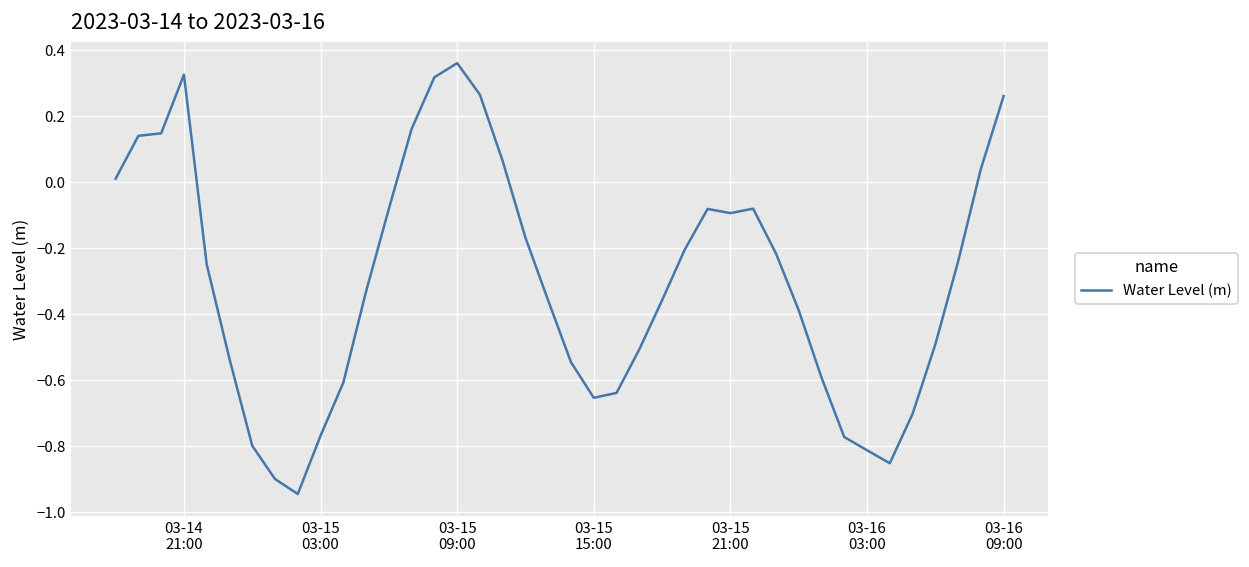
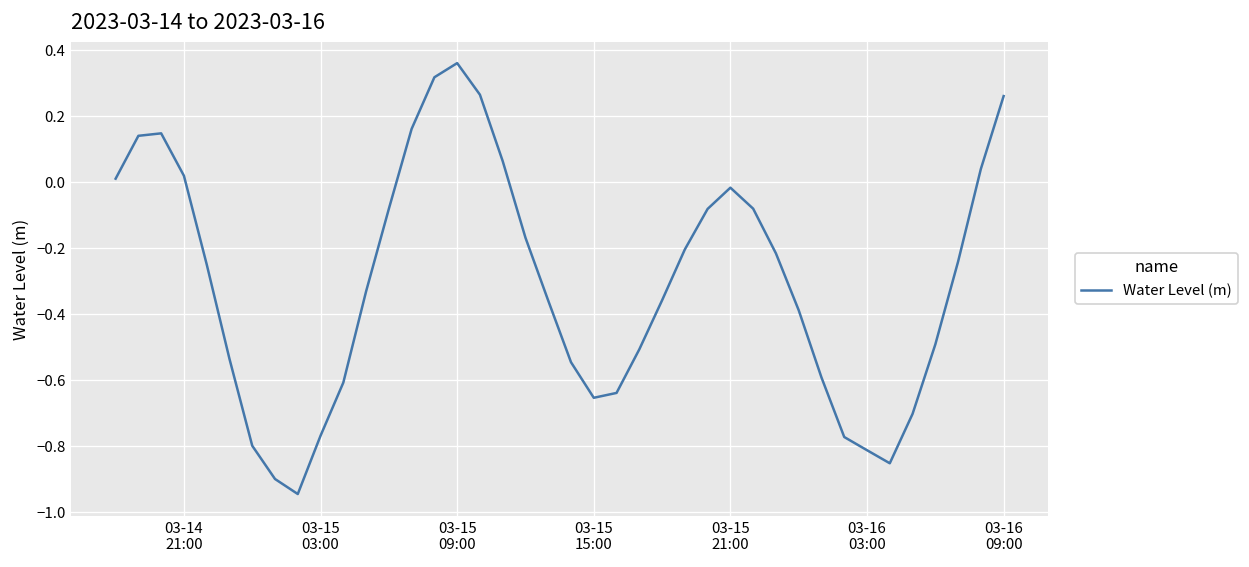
03-14 21:00: 0.33 -> 0.02
03-15 21:00: -0.09 -> -0.02
